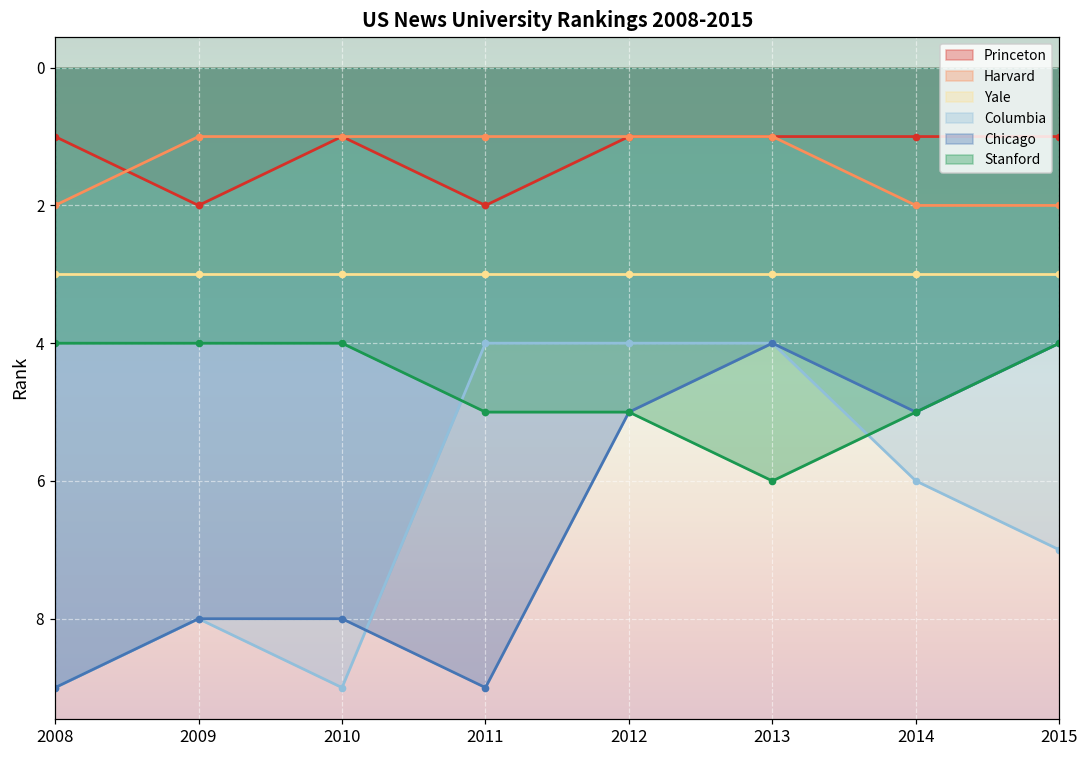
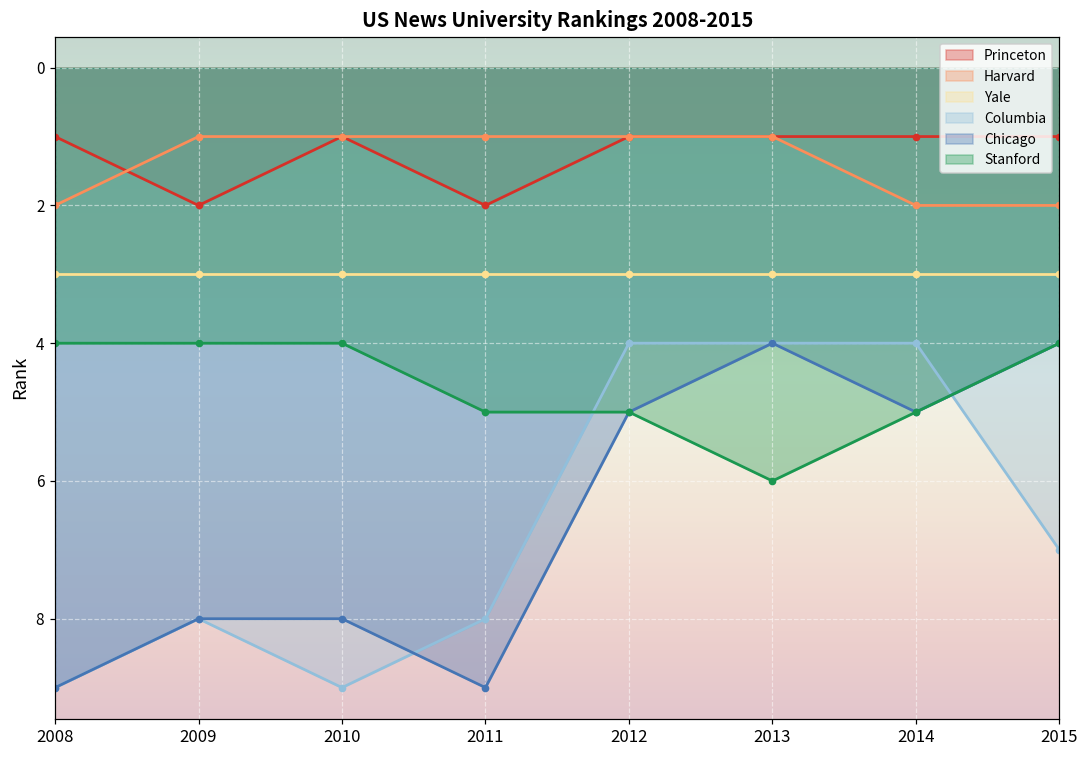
Columbia, 2011: 4 -> 8
Columbia, 2014: 6 -> 4
